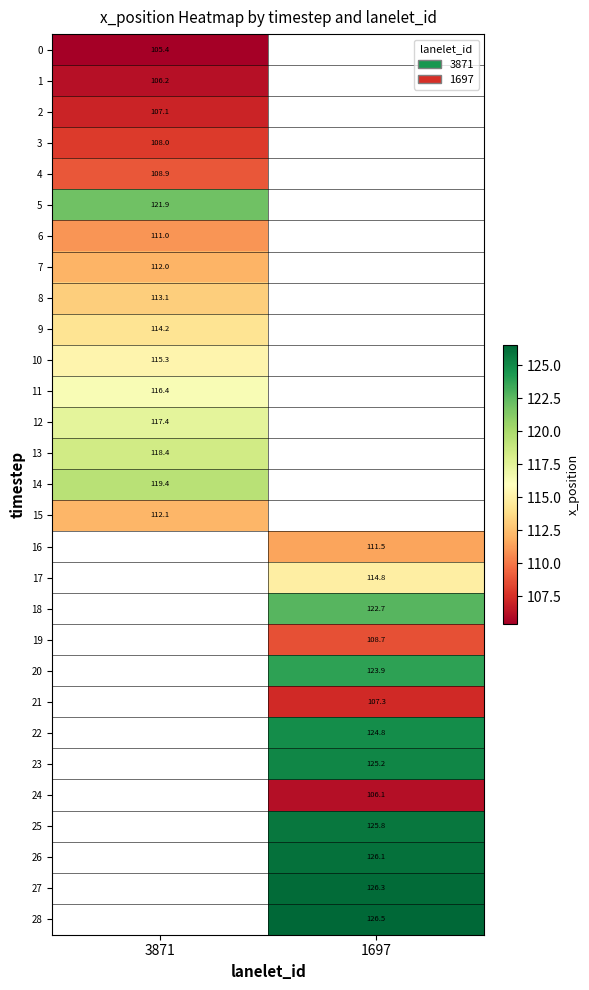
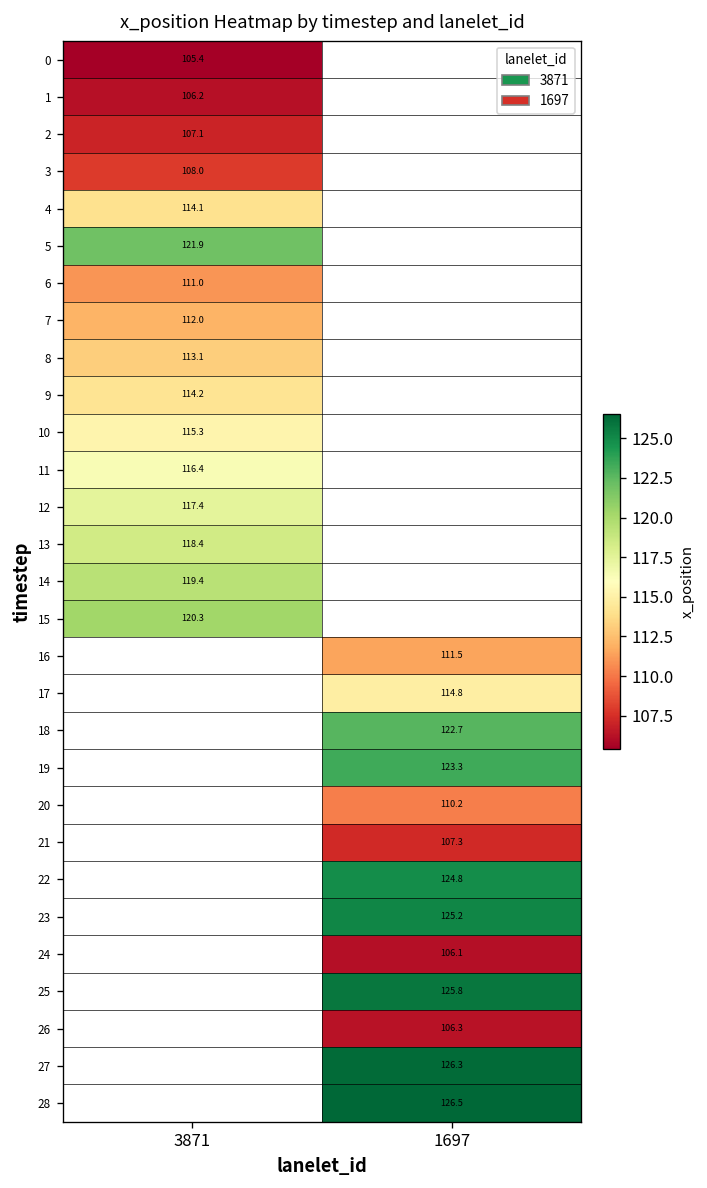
4, 3871: 108.9 -> 114.1
15, 3871: 112.1 -> 120.3
19, 1697: 108.7 -> 123.3
20, 1697: 123.9 -> 110.2
26, 1697: 126.1 -> 106.3
